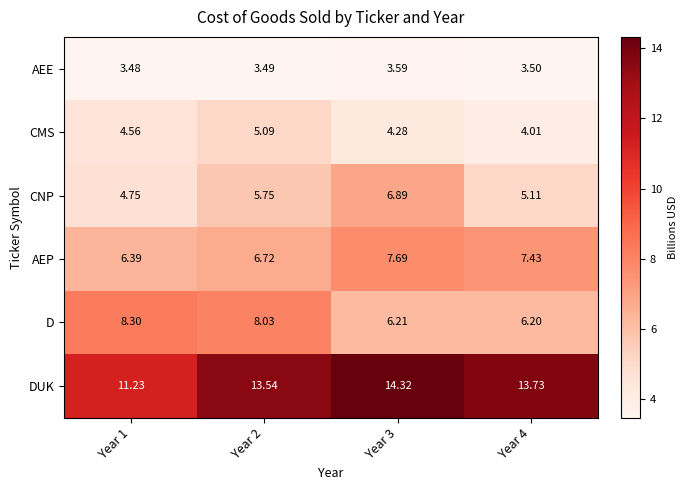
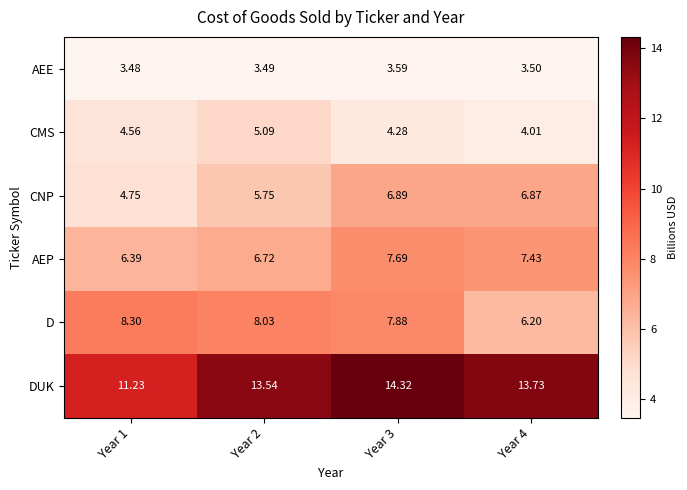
CNP, Year 4: 5.11 -> 6.87
D, Year 3: 6.21 -> 7.88
